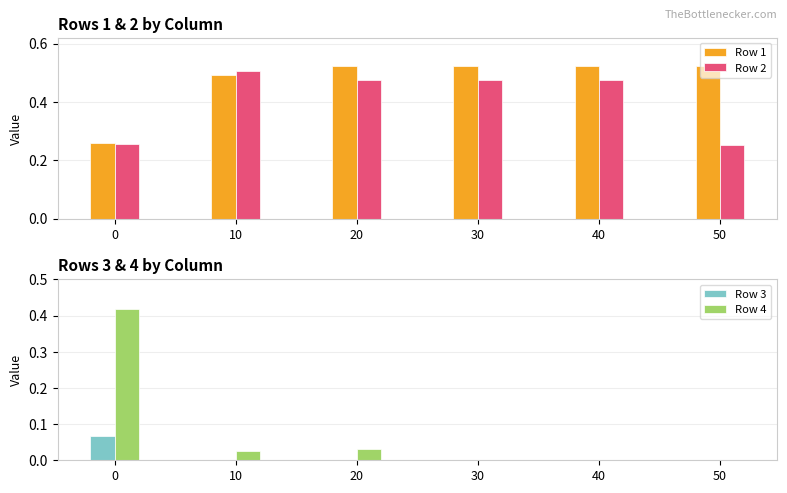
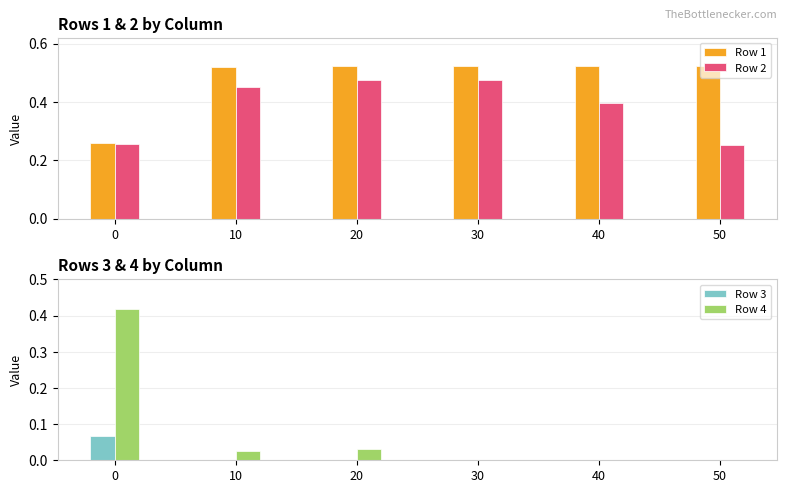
Rows 1 & 2 by Column, Row 1, 10: 0.49 -> 0.52
Rows 1 & 2 by Column, Row 2, 10: 0.50 -> 0.45
Rows 1 & 2 by Column, Row 2, 40: 0.48 -> 0.40
